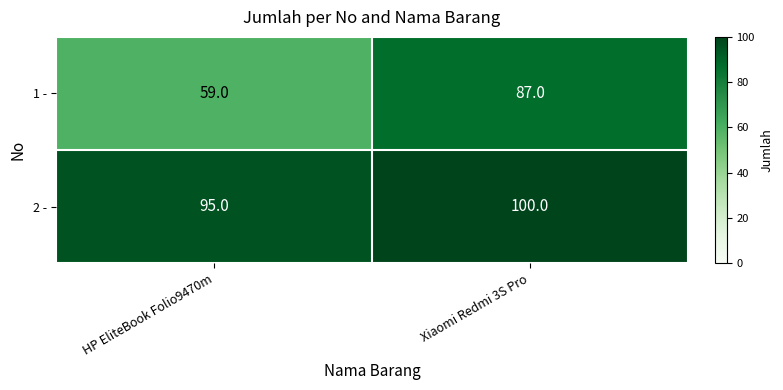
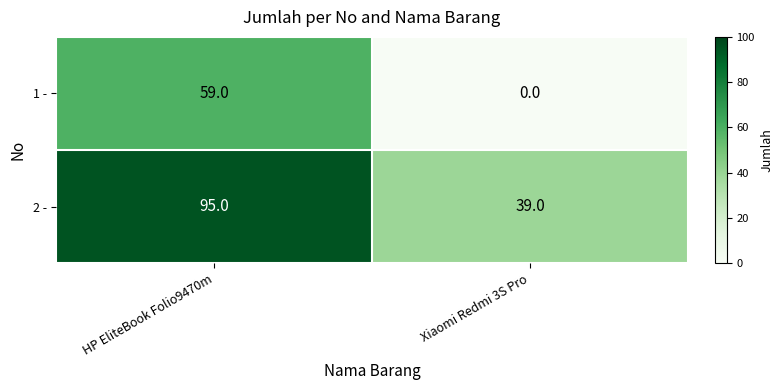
1 -, Xiaomi Redmi 3S Pro: 87.0 -> 0.0
2 -, Xiaomi Redmi 3S Pro: 100.0 -> 39.0
